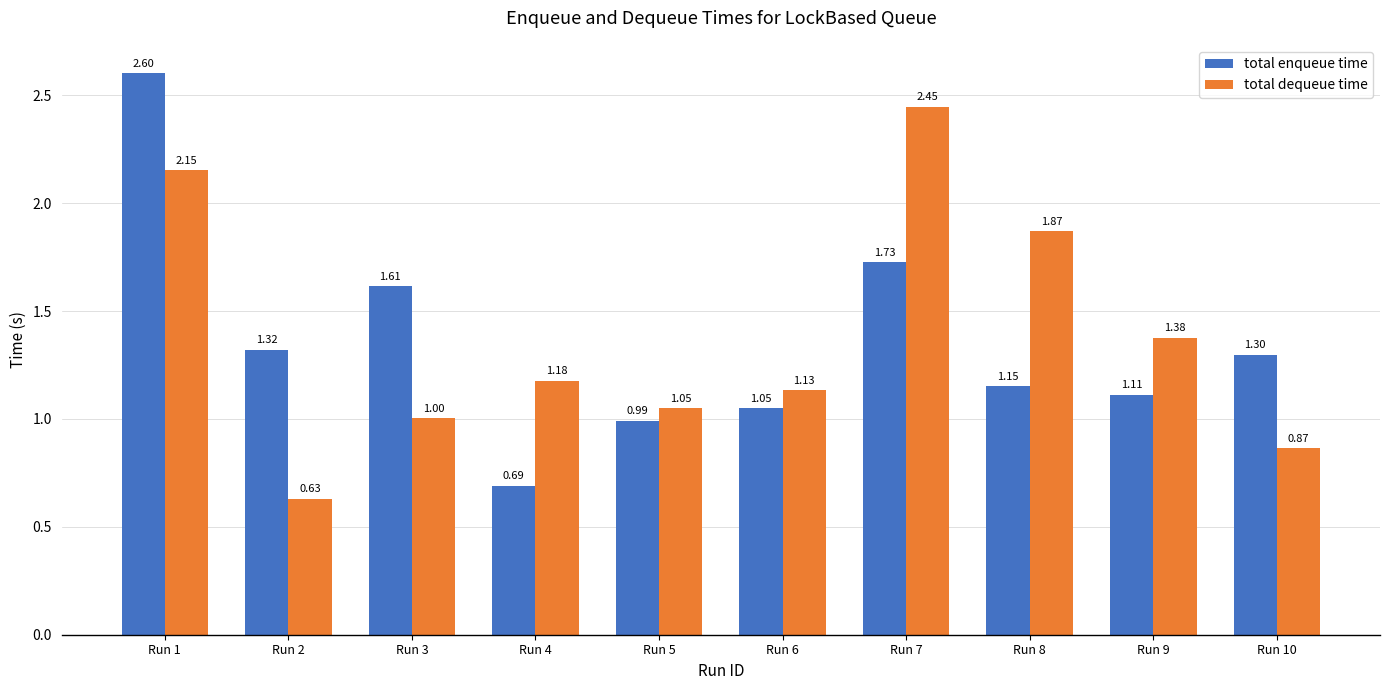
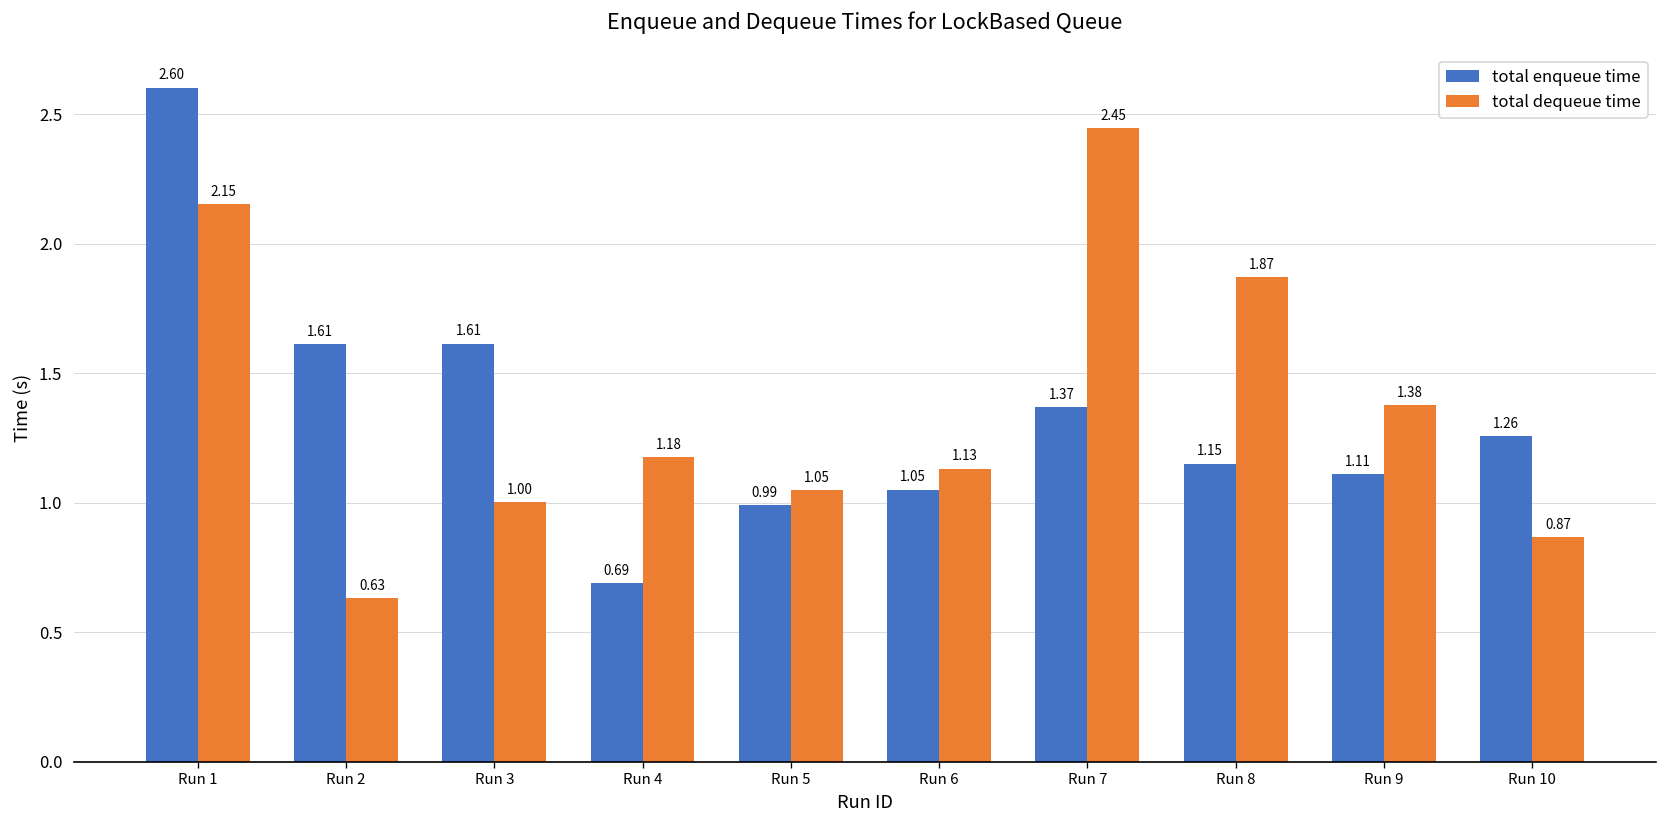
total enqueue time, Run 2: 1.32 -> 1.61
total enqueue time, Run 7: 1.73 -> 1.37
total enqueue time, Run 10: 1.30 -> 1.26
